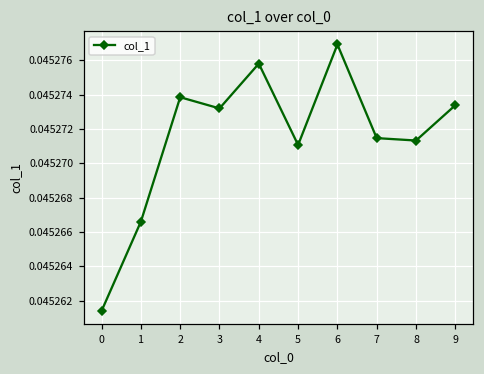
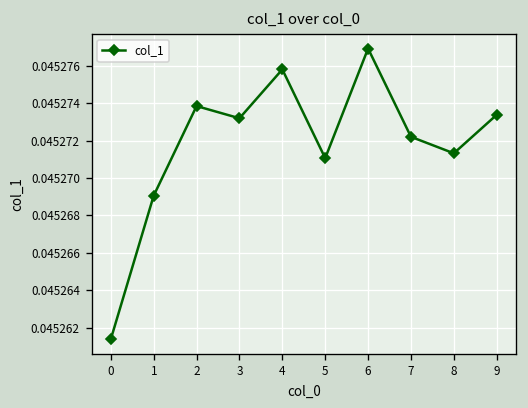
1: 0.0452666 -> 0.0452691
7: 0.0452715 -> 0.0452722
